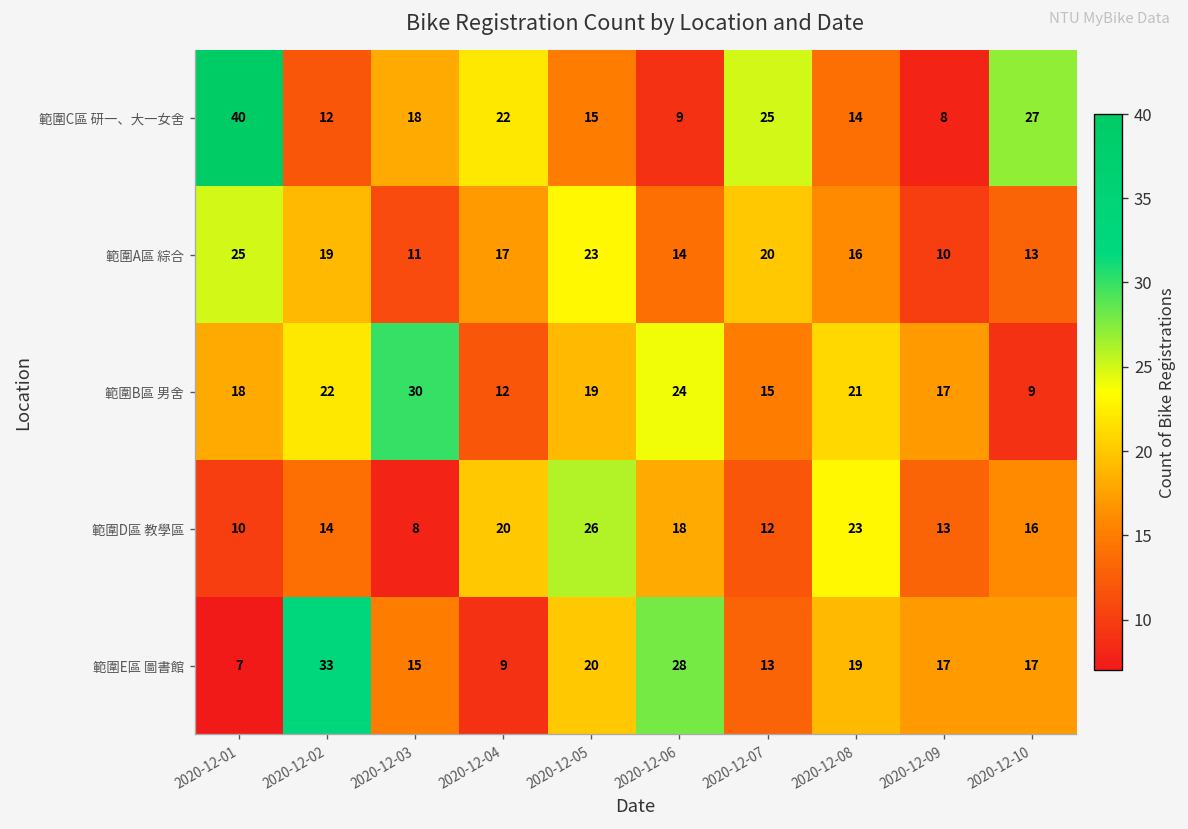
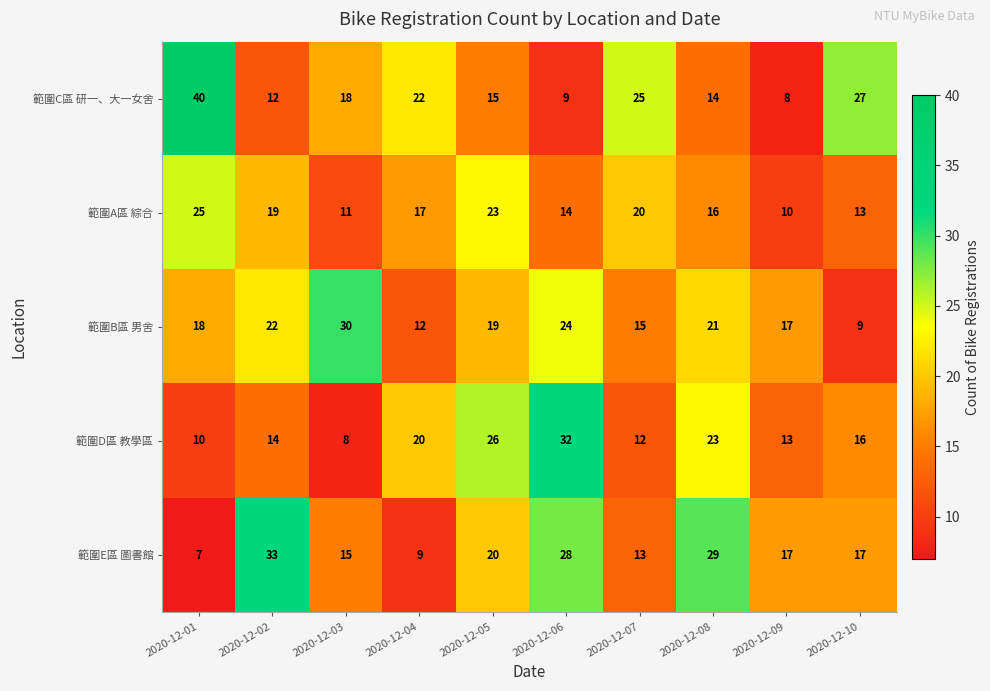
範圍D區 教學區, 2020-12-06: 18 -> 32
範圍E區 圖書館, 2020-12-08: 19 -> 29
